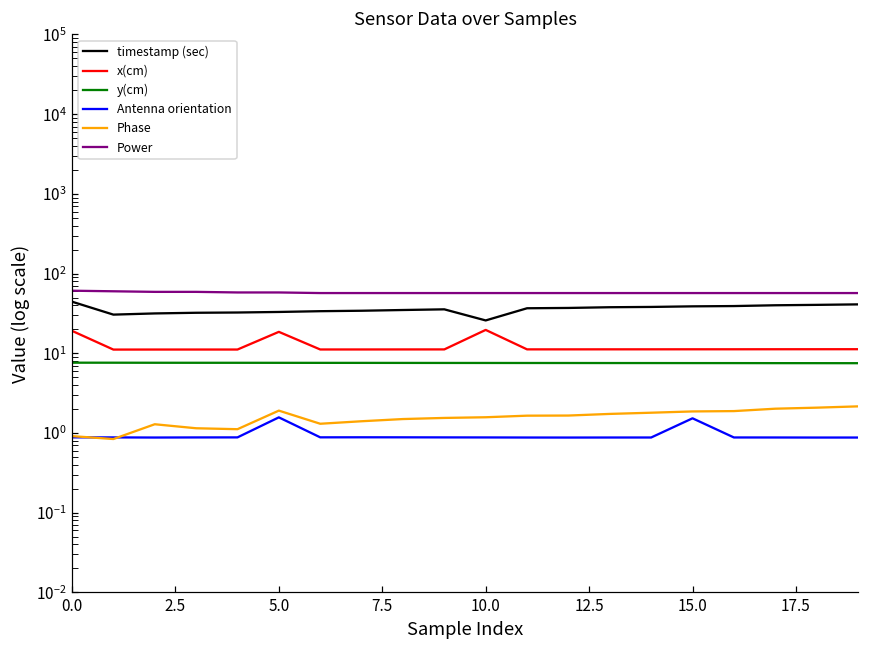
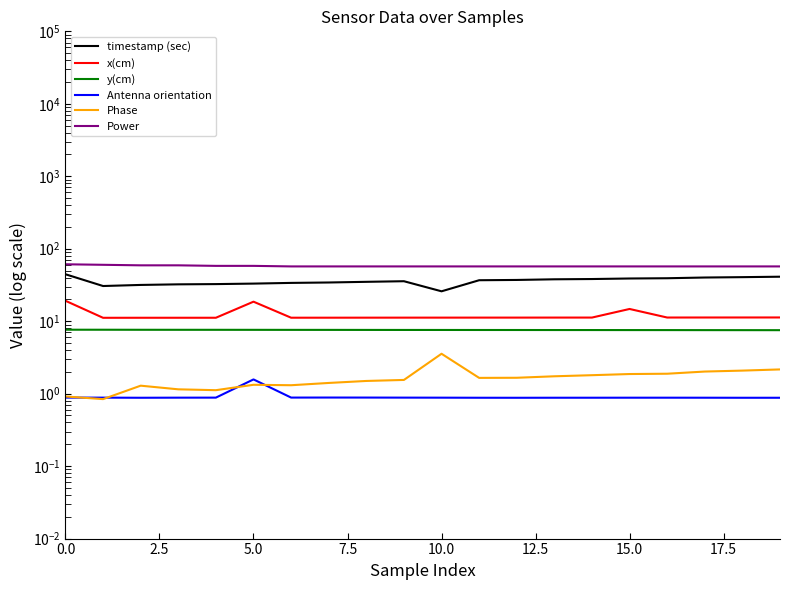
Phase, 5.0: 1.9 -> 1.3
x(cm), 10.0: 20 -> 11
Phase, 10.0: 1.6 -> 4
x(cm), 15.0: 11 -> 15
Antenna orientation, 15.0: 1.5 -> 0.9
